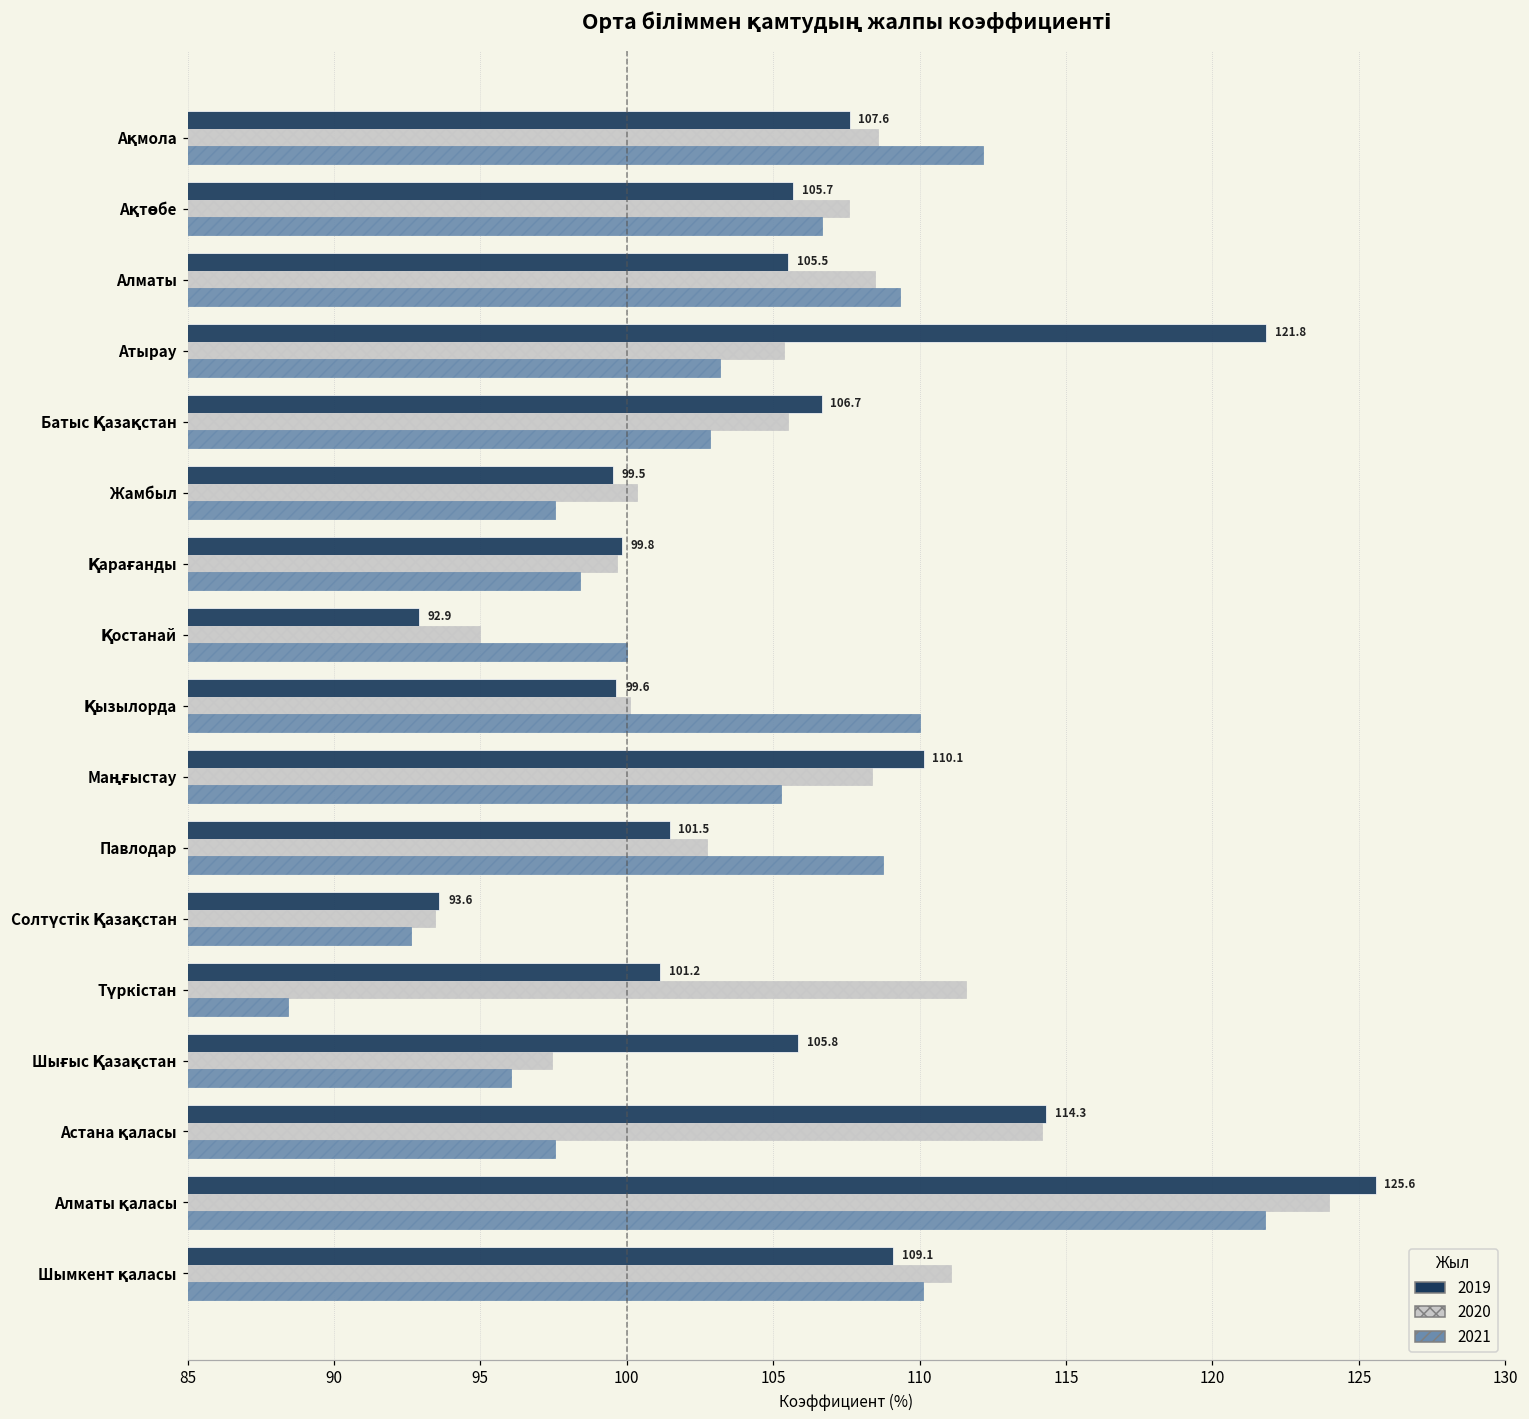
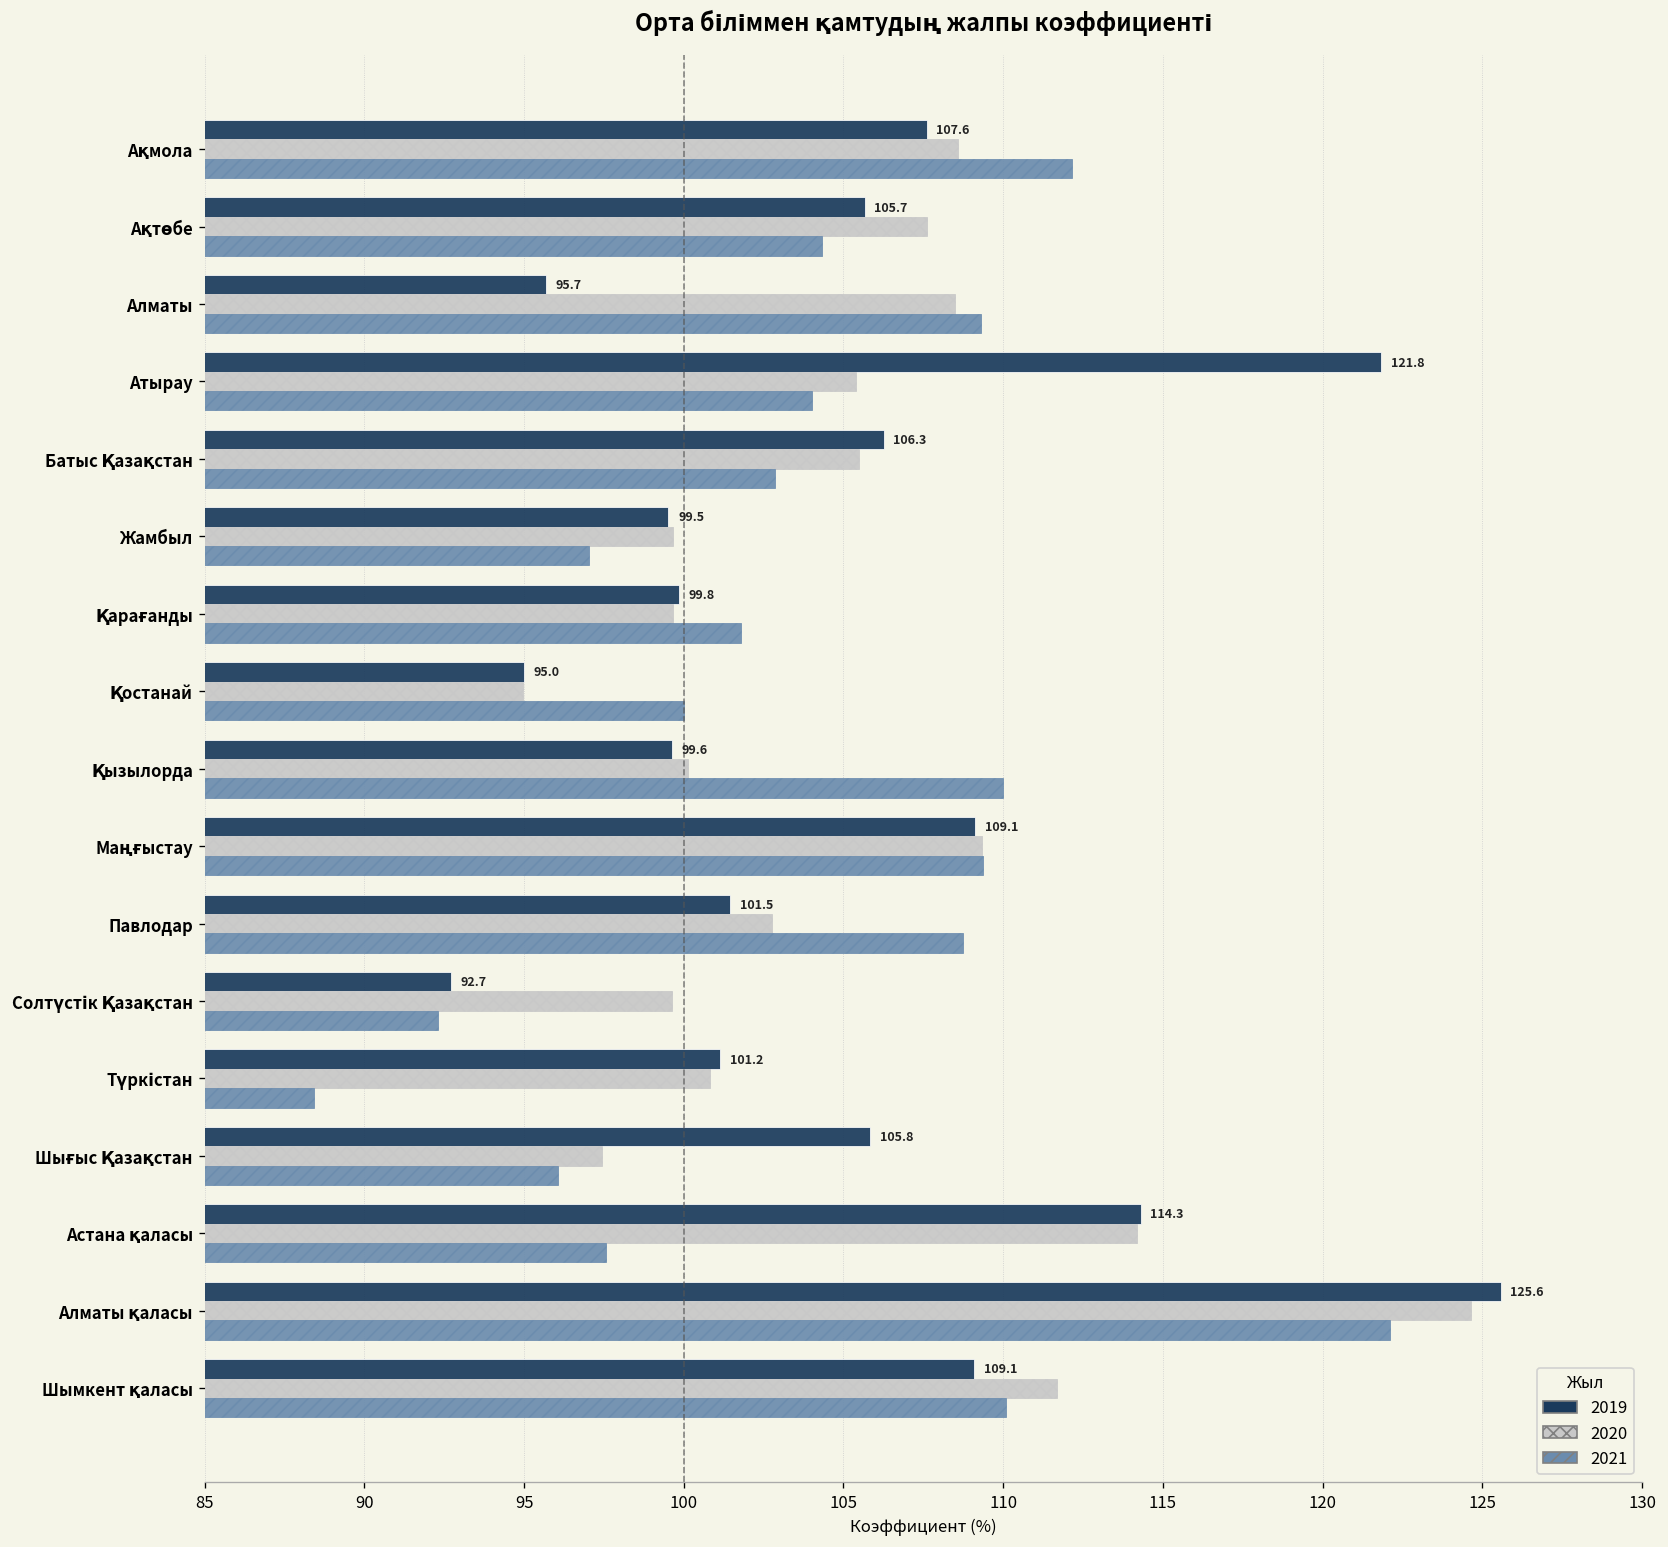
2021, Ақтөбе: 106.7 -> 104.3
2019, Алматы: 105.5 -> 95.7
2021, Атырау: 103.2 -> 104.0
2019, Батыс Қазақстан: 106.7 -> 106.3
2020, Жамбыл: 100.3 -> 99.7
2021, Жамбыл: 97.5 -> 97.0
2021, Қарағанды: 98.4 -> 101.8
2019, Қостанай: 92.9 -> 95.0
2019, Маңғыстау: 110.1 -> 109.1
2020, Маңғыстау: 108.4 -> 109.3
2021, Маңғыстау: 105.3 -> 109.4
2019, Солтүстік Қазақстан: 93.6 -> 92.7
2020, Солтүстік Қазақстан: 93.4 -> 99.6
2021, Солтүстік Қазақстан: 92.6 -> 92.3
2020, Түркістан: 111.6 -> 100.8
2020, Алматы қаласы: 124.0 -> 124.6
2021, Алматы қаласы: 121.8 -> 122.1
2020, Шымкент қаласы: 111.1 -> 111.7
